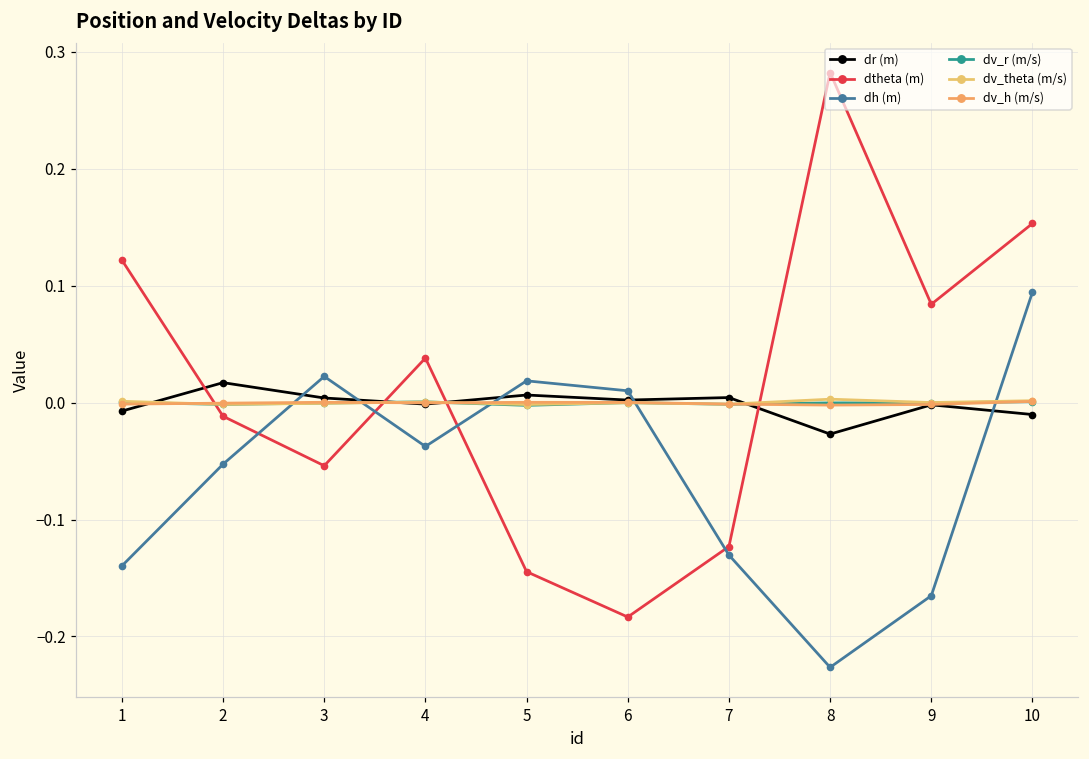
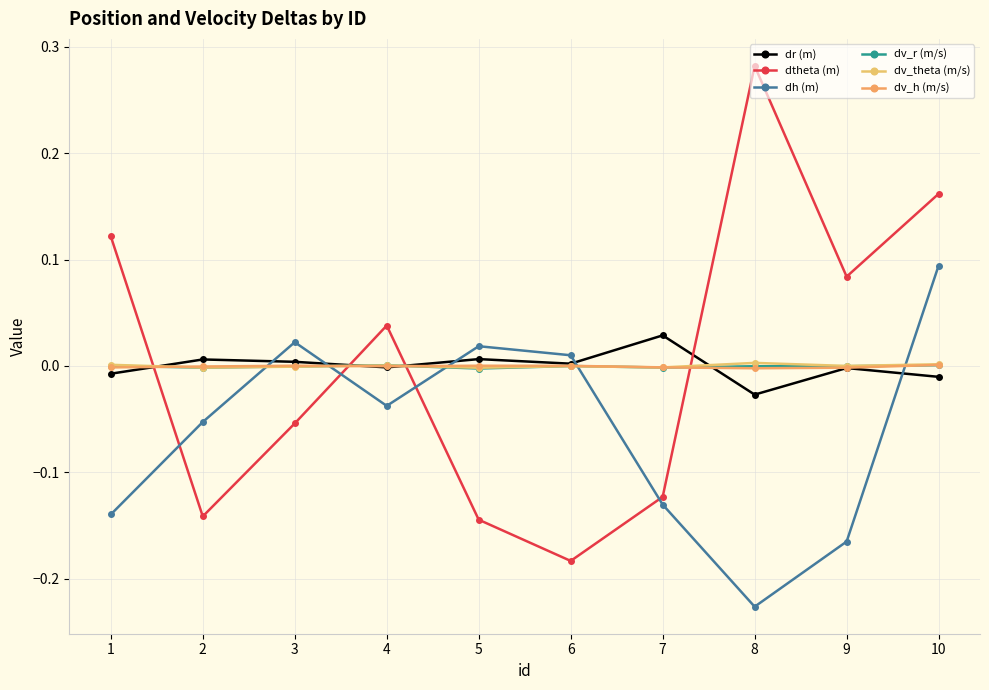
dr (m), 2: 0.017 -> 0.006
dtheta (m), 2: -0.012 -> -0.141
dr (m), 7: 0.004 -> 0.029
dtheta (m), 10: 0.153 -> 0.162
